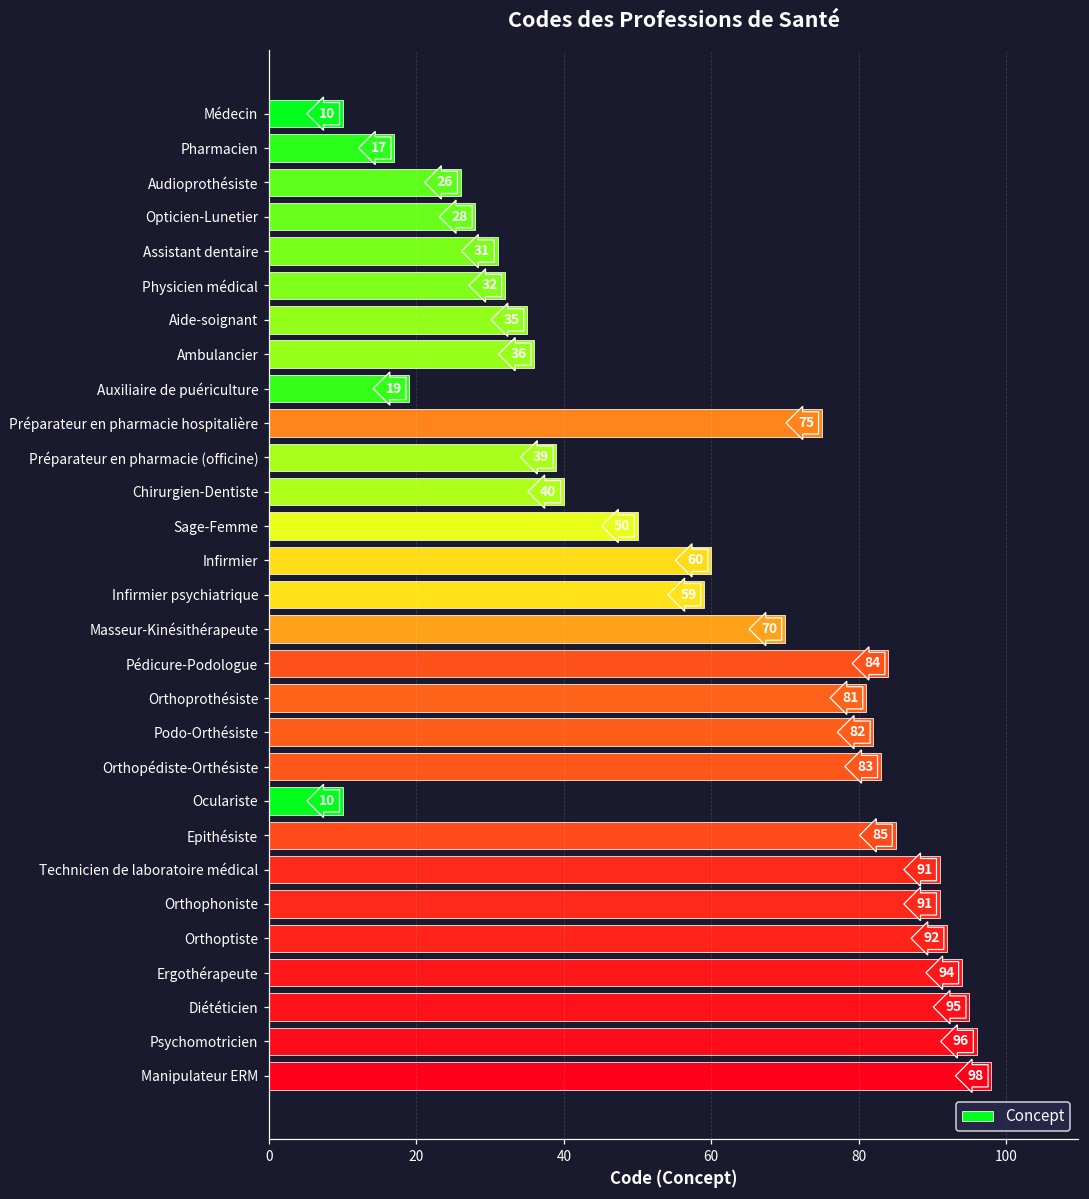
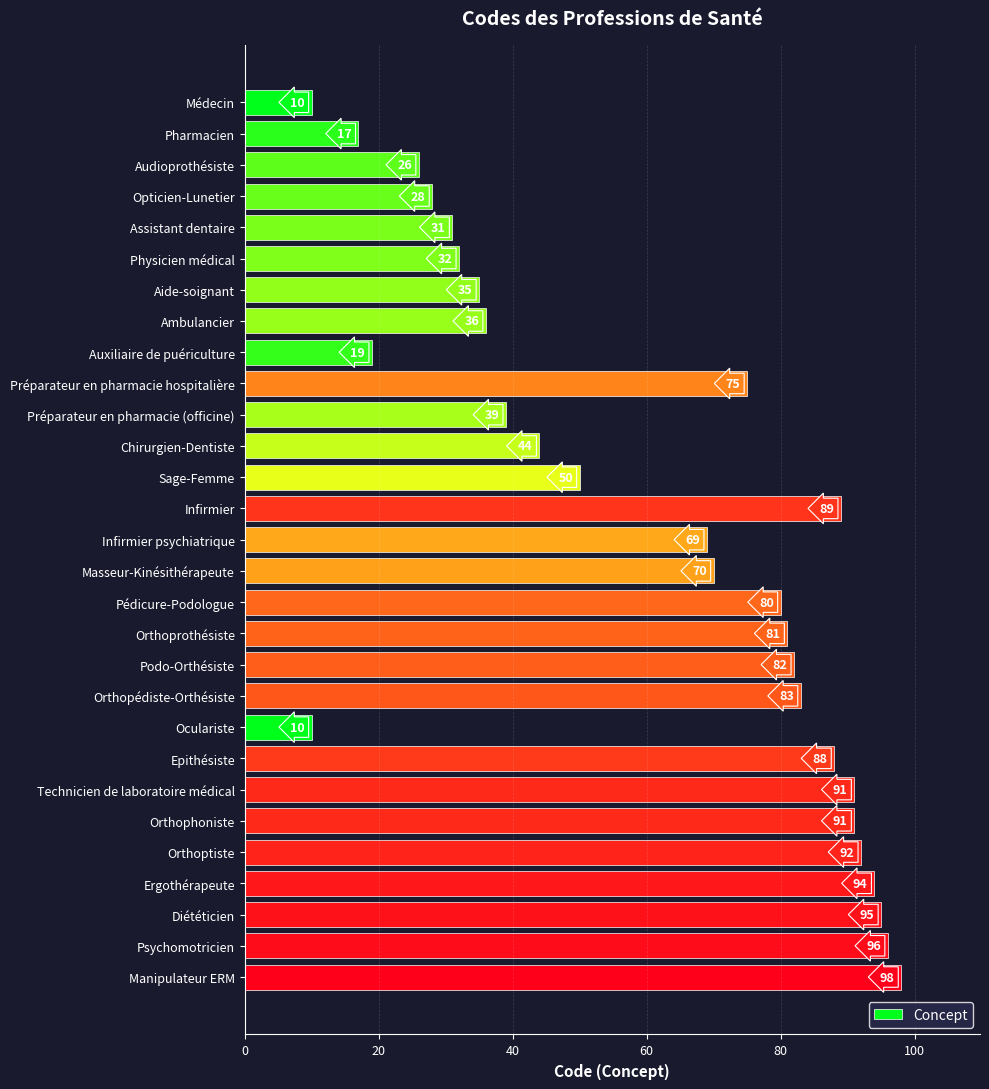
Chirurgien-Dentiste: 40 -> 44
Infirmier: 60 -> 89
Infirmier psychiatrique: 59 -> 69
Pédicure-Podologue: 84 -> 80
Epithésiste: 85 -> 88
